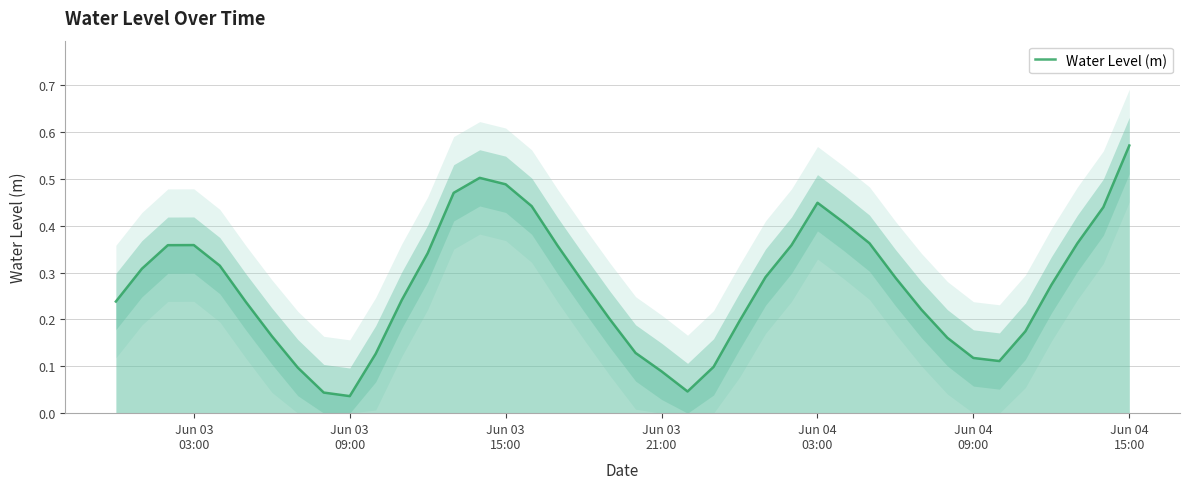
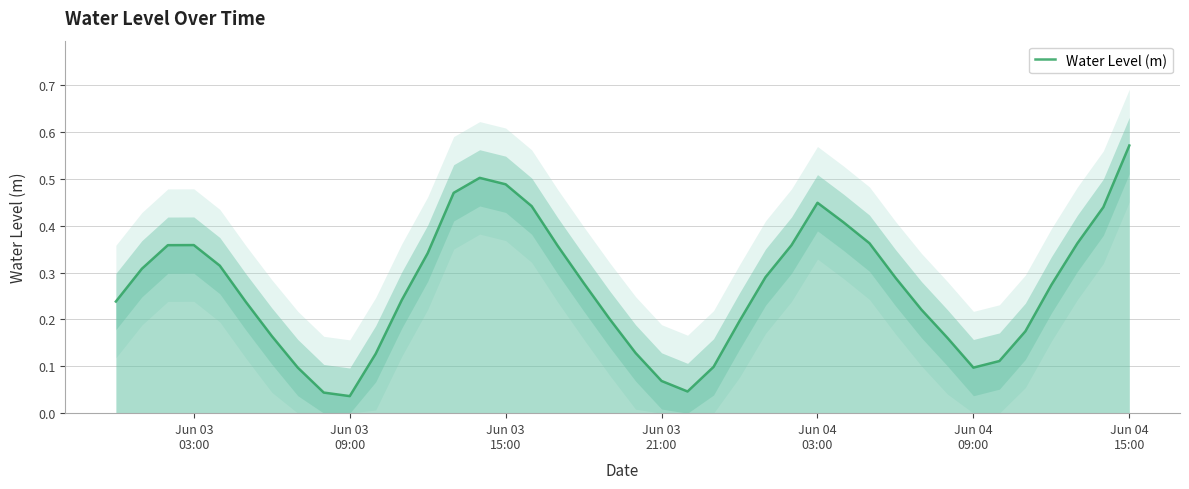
Water Level (m), Jun 03 21:00: 0.09 -> 0.07
Water Level (m), Jun 04 09:00: 0.12 -> 0.10
